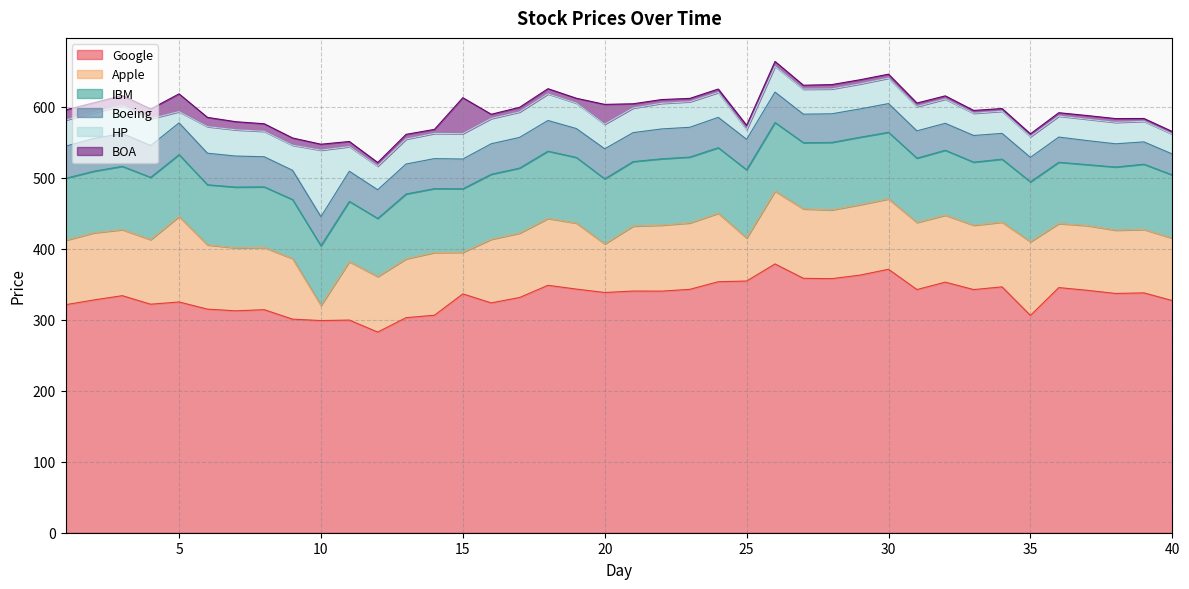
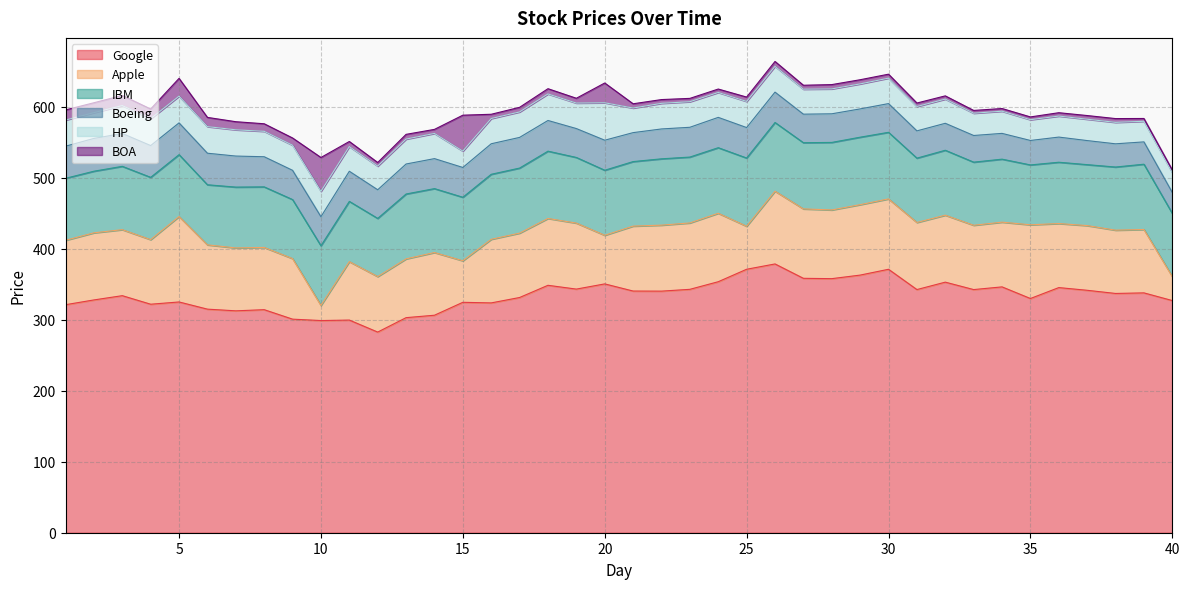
HP, 5: 20 -> 40
HP, 10: 90 -> 40
BOA, 10: 10 -> 50
Google, 15: 340 -> 320
HP, 15: 40 -> 20
Google, 20: 340 -> 350
HP, 20: 30 -> 50
Google, 25: 350 -> 370
HP, 25: 10 -> 40
Google, 35: 310 -> 330
Apple, 40: 90 -> 30
